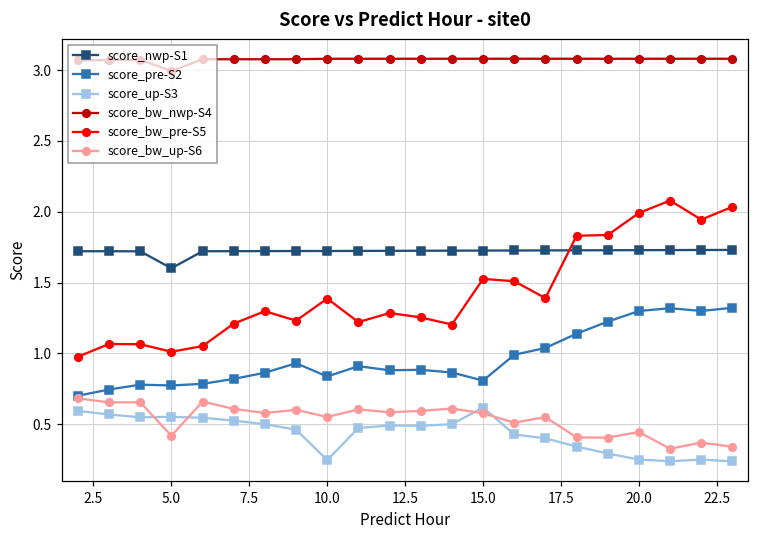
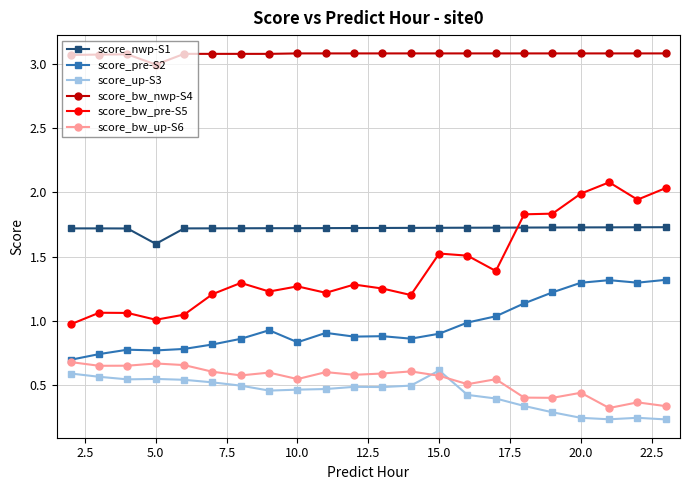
score_bw_up-S6, 5.0: 0.42 -> 0.67
score_up-S3, 10.0: 0.25 -> 0.47
score_bw_pre-S5, 10.0: 1.39 -> 1.27
score_pre-S2, 15.0: 0.81 -> 0.90
